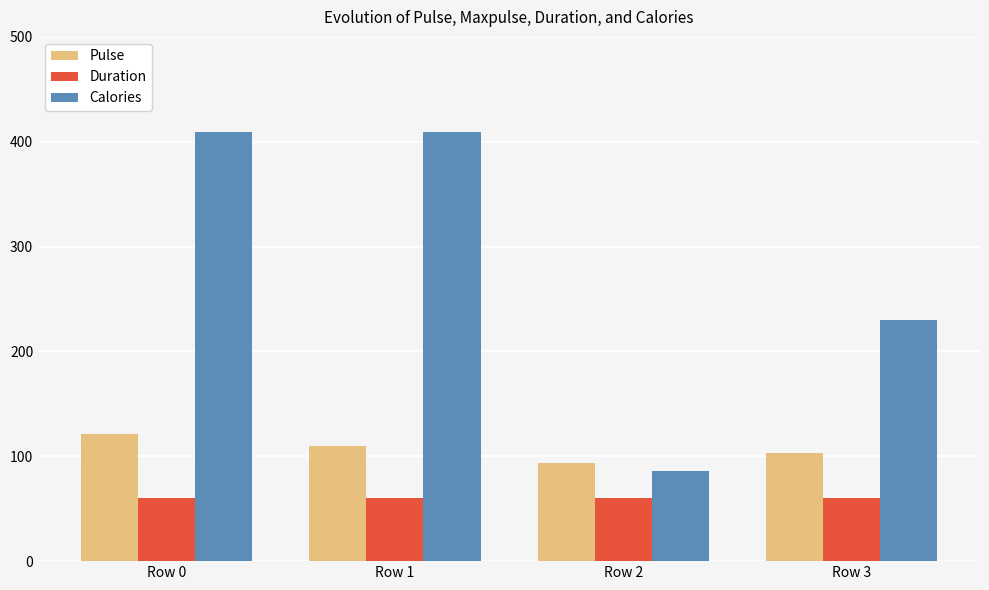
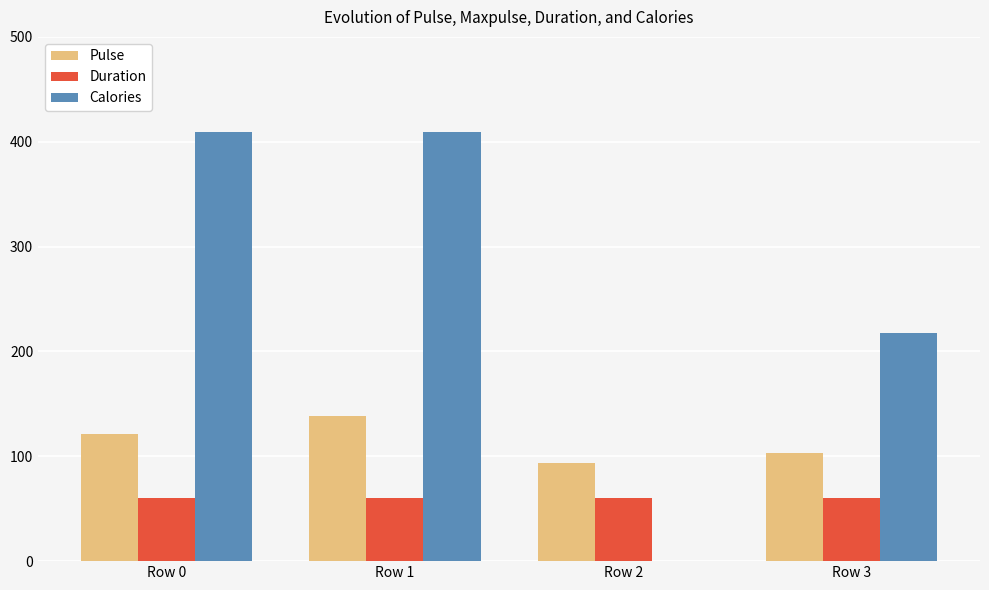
Pulse, Row 1: 110 -> 138
Calories, Row 2: 86 -> 0
Calories, Row 3: 230 -> 217
